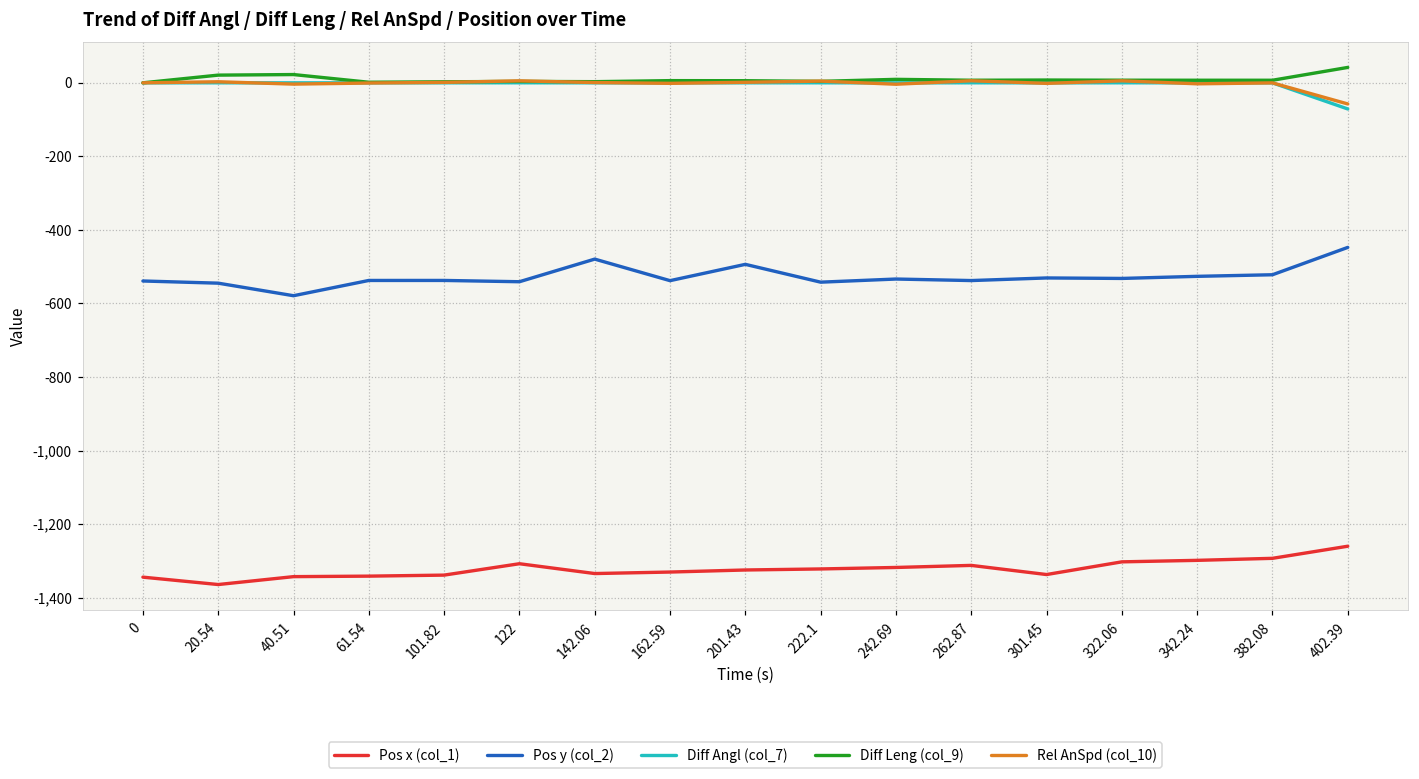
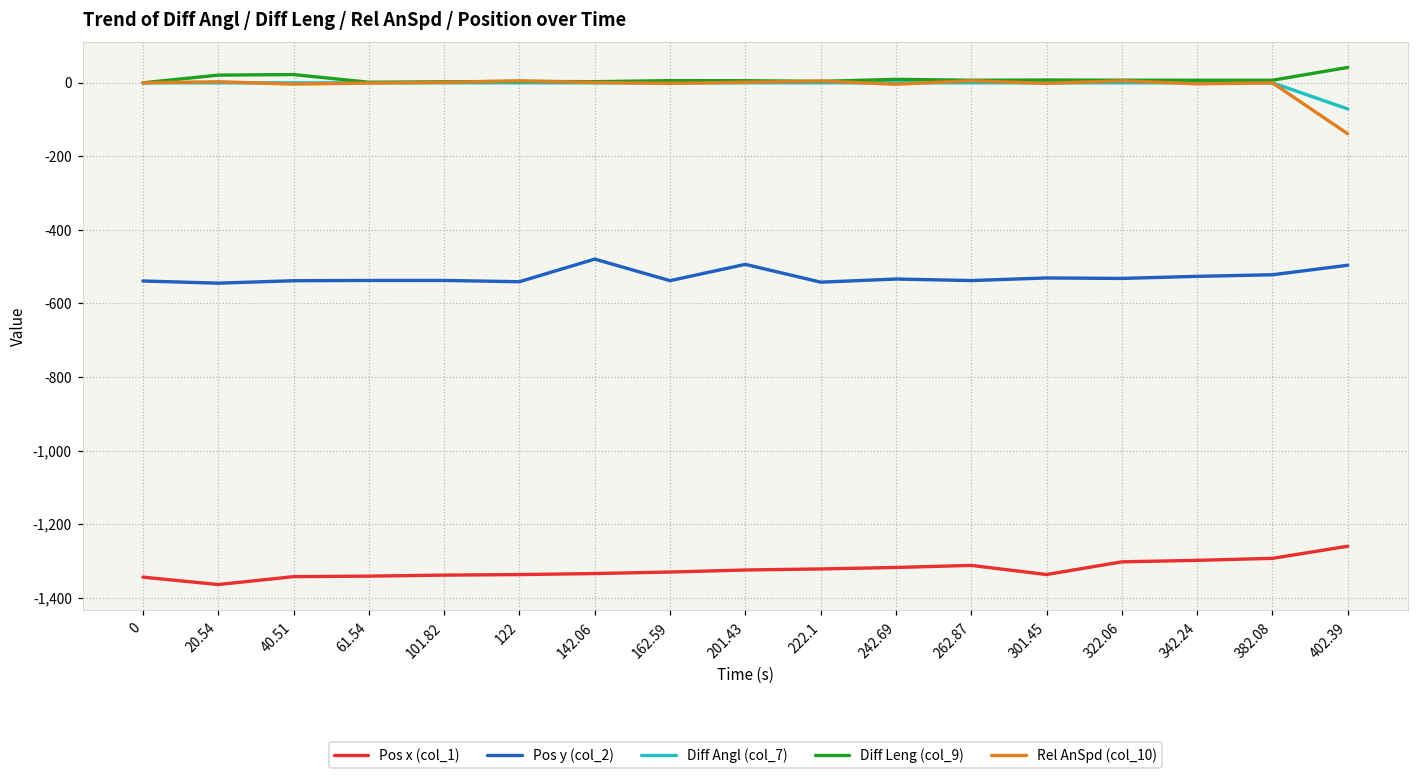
Pos y (col_2), 40.51: -580 -> -540
Pos x (col_1), 122: -1,310 -> -1,340
Pos y (col_2), 402.39: -450 -> -500
Rel AnSpd (col_10), 402.39: -60 -> -140
